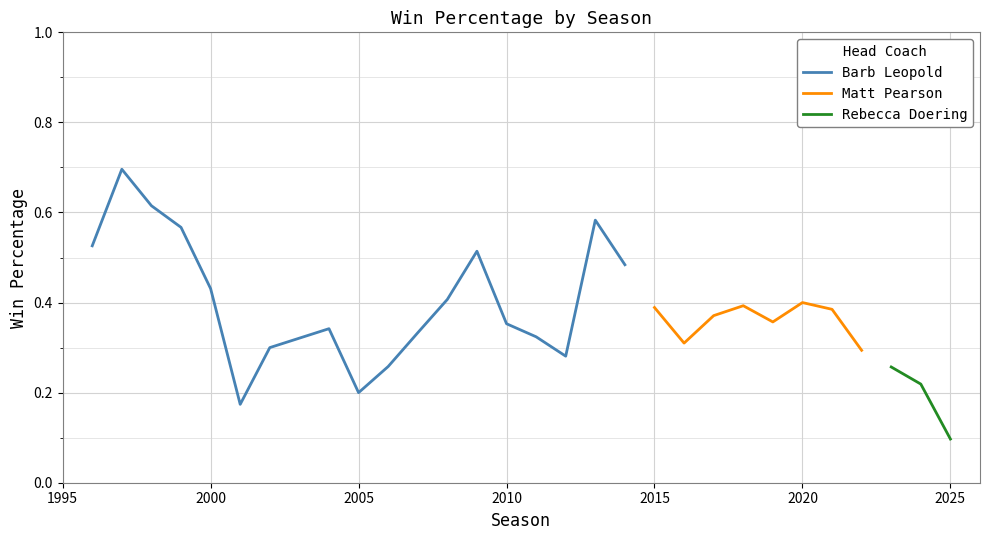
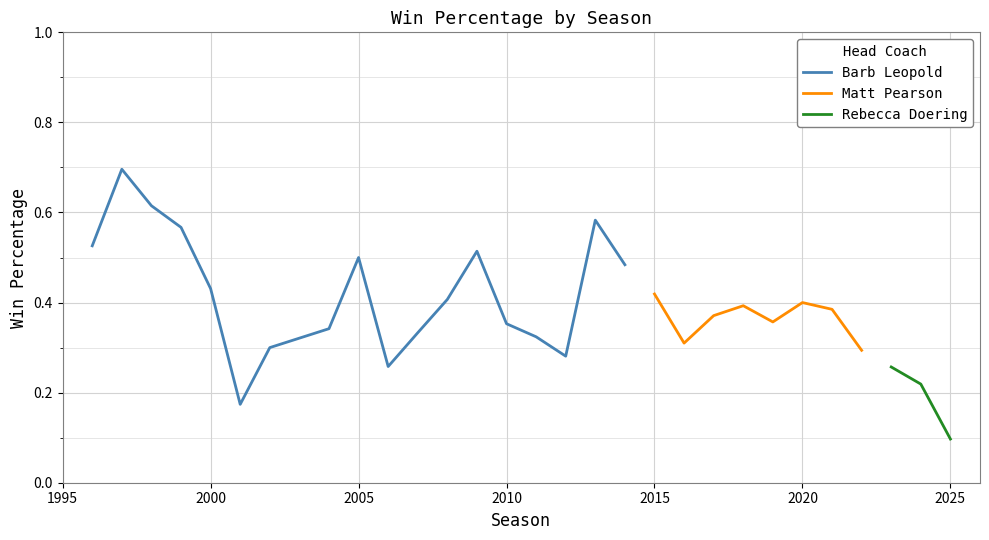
Barb Leopold, 2005: 0.2 -> 0.5
Matt Pearson, 2015: 0.39 -> 0.42
